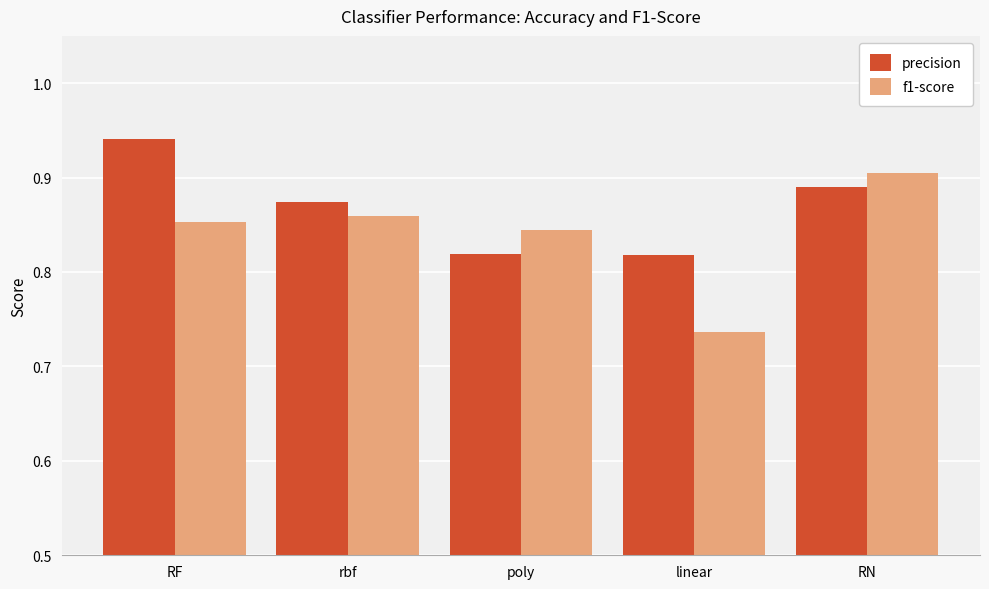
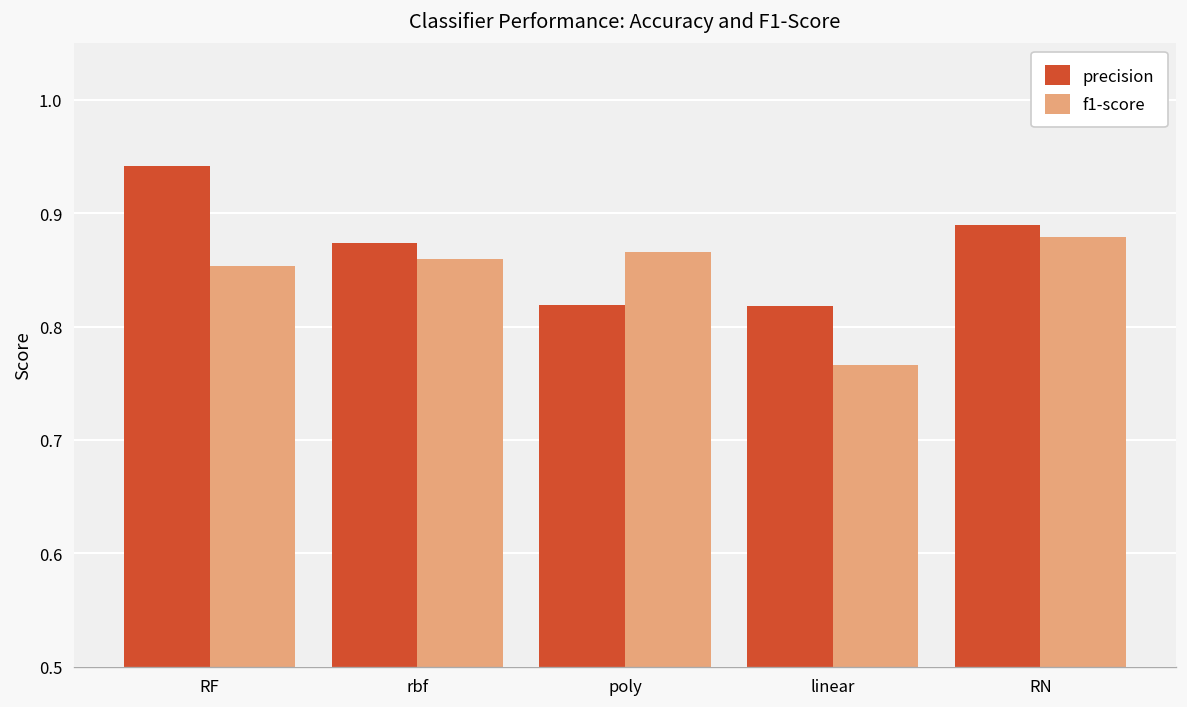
f1-score, poly: 0.84 -> 0.87
f1-score, linear: 0.74 -> 0.77
f1-score, RN: 0.90 -> 0.88
